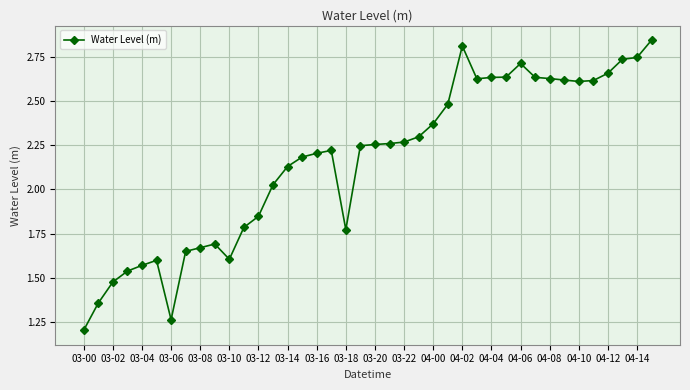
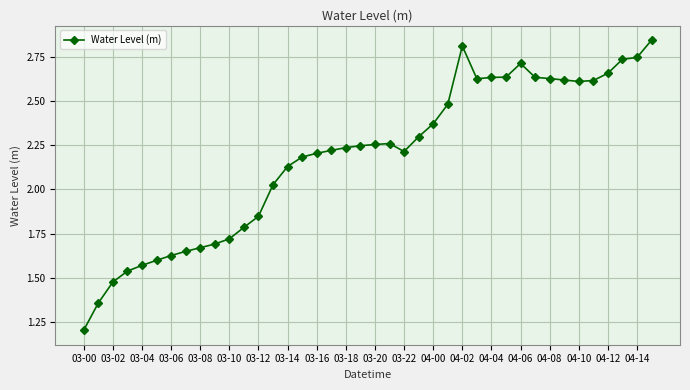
03-06: 1.26 -> 1.63
03-10: 1.60 -> 1.72
03-18: 1.77 -> 2.24
03-22: 2.27 -> 2.21
